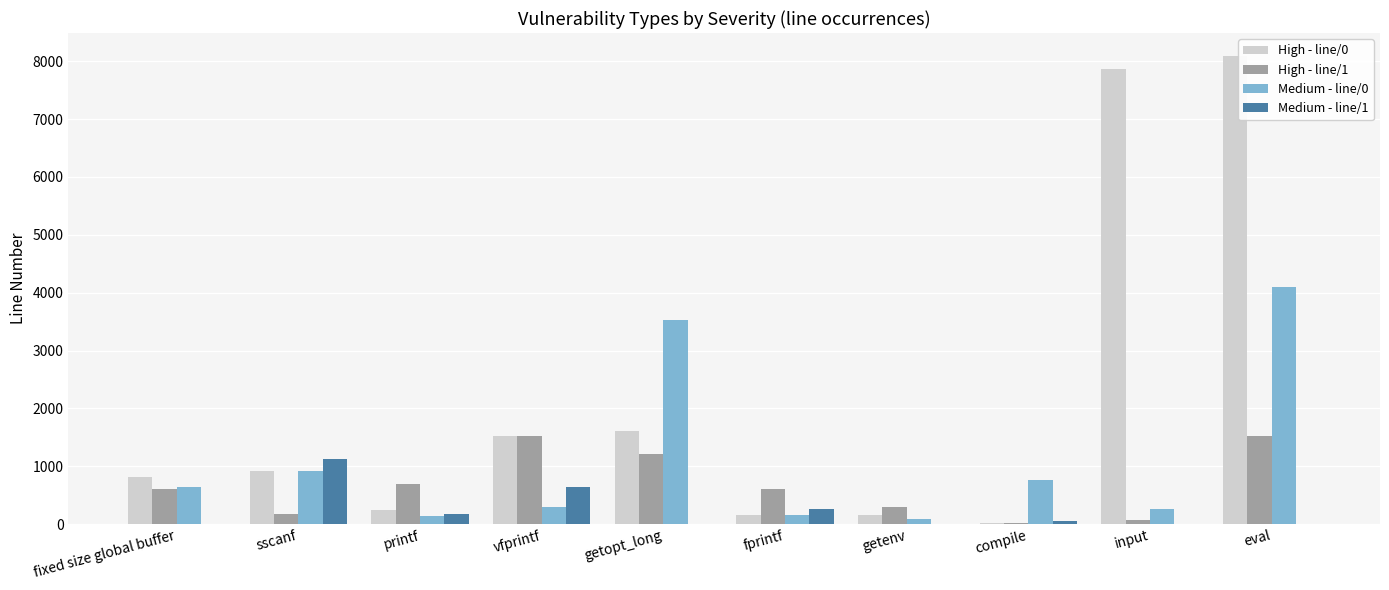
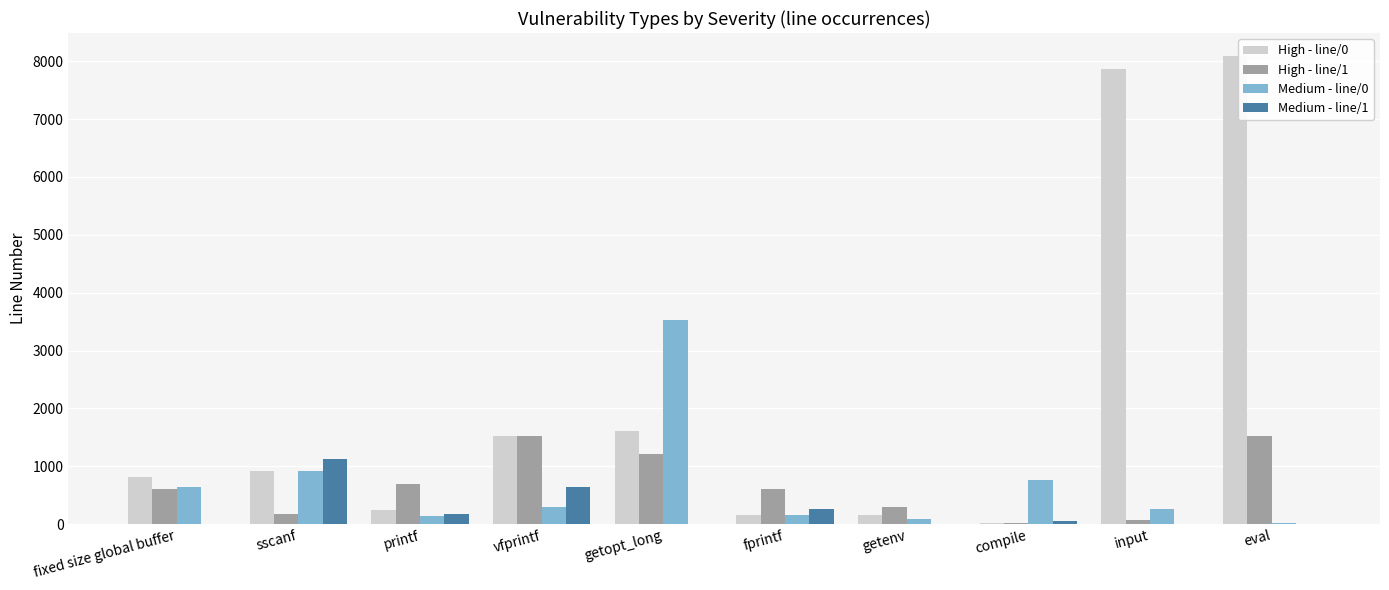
Medium - line/0, eval: 4100 -> 0
